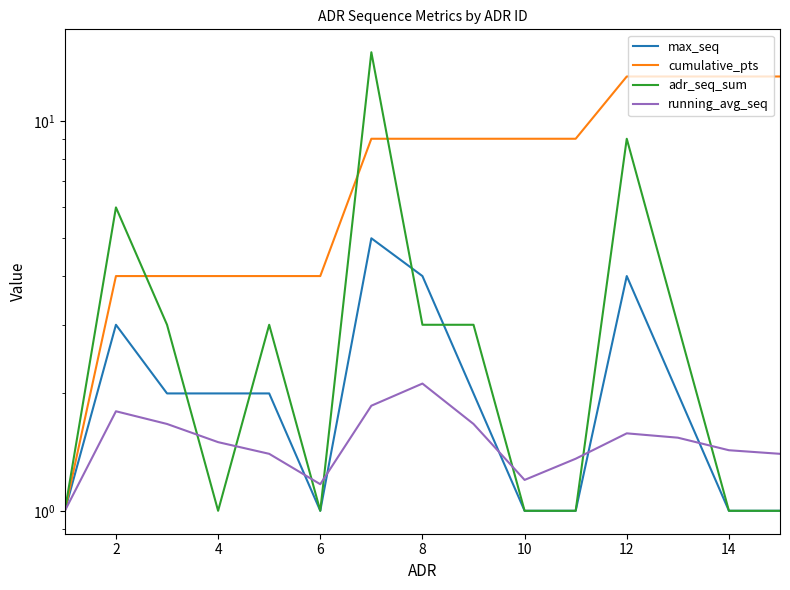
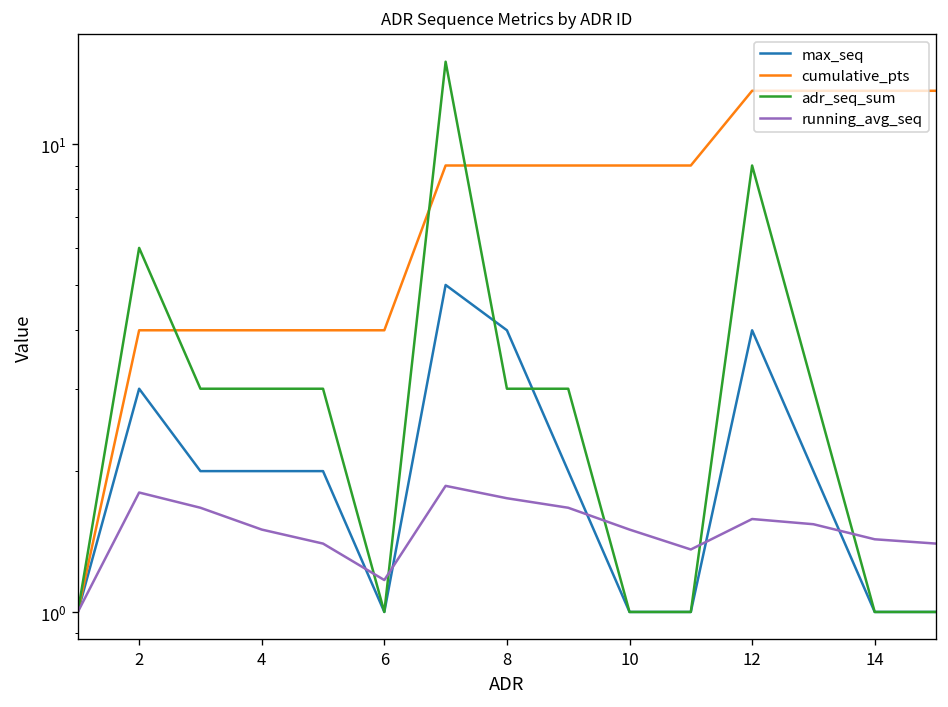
adr_seq_sum, 4: 1 -> 3
running_avg_seq, 8: 2.1 -> 1.8
running_avg_seq, 10: 1.2 -> 1.5
